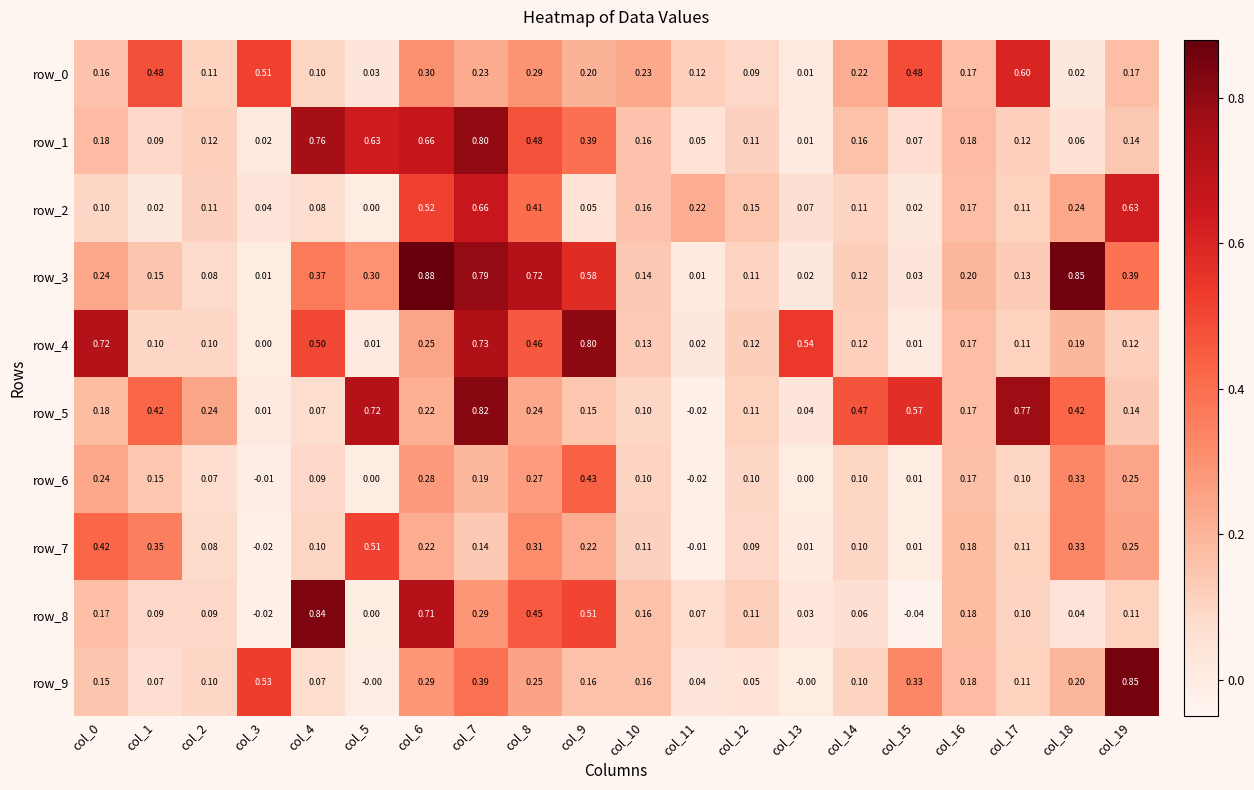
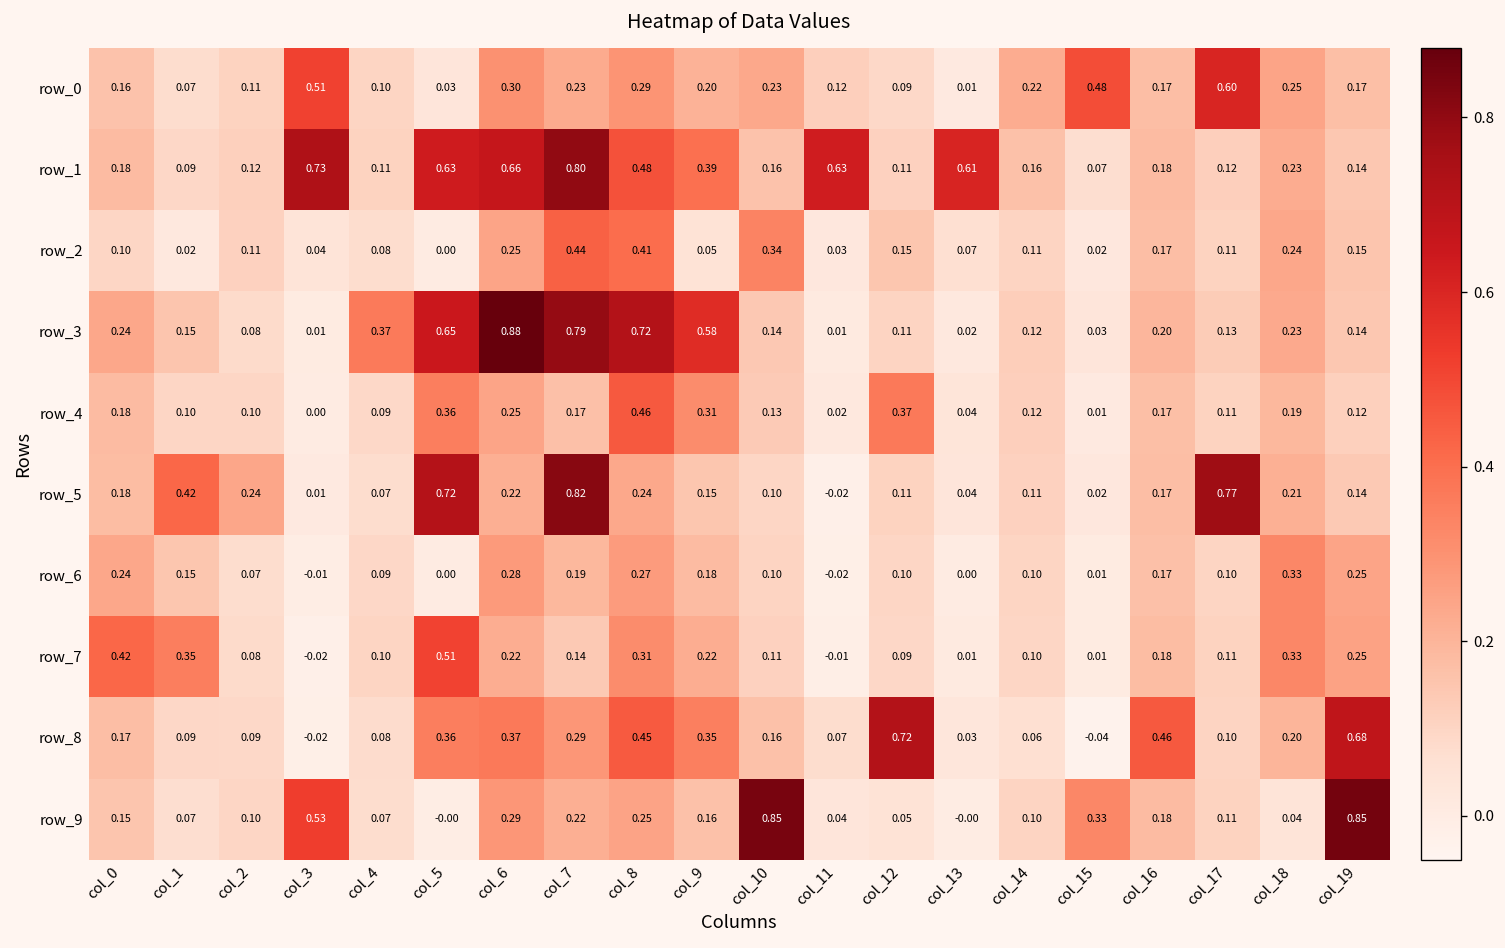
row_0, col_1: 0.48 -> 0.07
row_0, col_18: 0.02 -> 0.25
row_1, col_3: 0.02 -> 0.73
row_1, col_4: 0.76 -> 0.11
row_1, col_11: 0.05 -> 0.63
row_1, col_13: 0.01 -> 0.61
row_1, col_18: 0.06 -> 0.23
row_2, col_6: 0.52 -> 0.25
row_2, col_7: 0.66 -> 0.44
row_2, col_10: 0.16 -> 0.34
row_2, col_11: 0.22 -> 0.03
row_2, col_19: 0.63 -> 0.15
row_3, col_5: 0.30 -> 0.65
row_3, col_18: 0.85 -> 0.23
row_3, col_19: 0.39 -> 0.14
row_4, col_0: 0.72 -> 0.18
row_4, col_4: 0.50 -> 0.09
row_4, col_5: 0.01 -> 0.36
row_4, col_7: 0.73 -> 0.17
row_4, col_9: 0.80 -> 0.31
row_4, col_12: 0.12 -> 0.37
row_4, col_13: 0.54 -> 0.04
row_5, col_14: 0.47 -> 0.11
row_5, col_15: 0.57 -> 0.02
row_5, col_18: 0.42 -> 0.21
row_6, col_9: 0.43 -> 0.18
row_8, col_4: 0.84 -> 0.08
row_8, col_5: 0.00 -> 0.36
row_8, col_6: 0.71 -> 0.37
row_8, col_9: 0.51 -> 0.35
row_8, col_12: 0.11 -> 0.72
row_8, col_16: 0.18 -> 0.46
row_8, col_18: 0.04 -> 0.20
row_8, col_19: 0.11 -> 0.68
row_9, col_7: 0.39 -> 0.22
row_9, col_10: 0.16 -> 0.85
row_9, col_18: 0.20 -> 0.04
